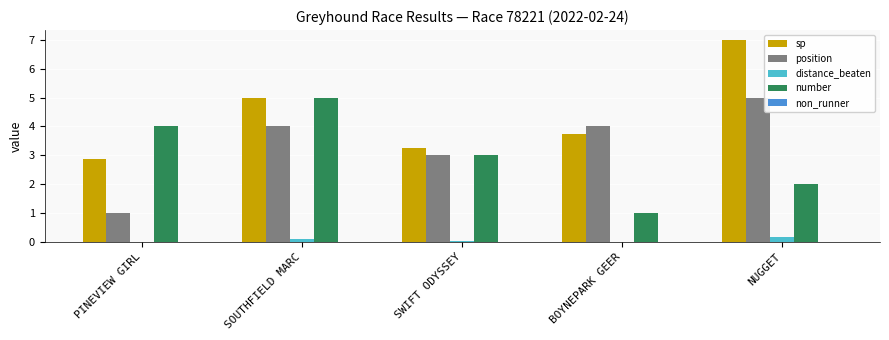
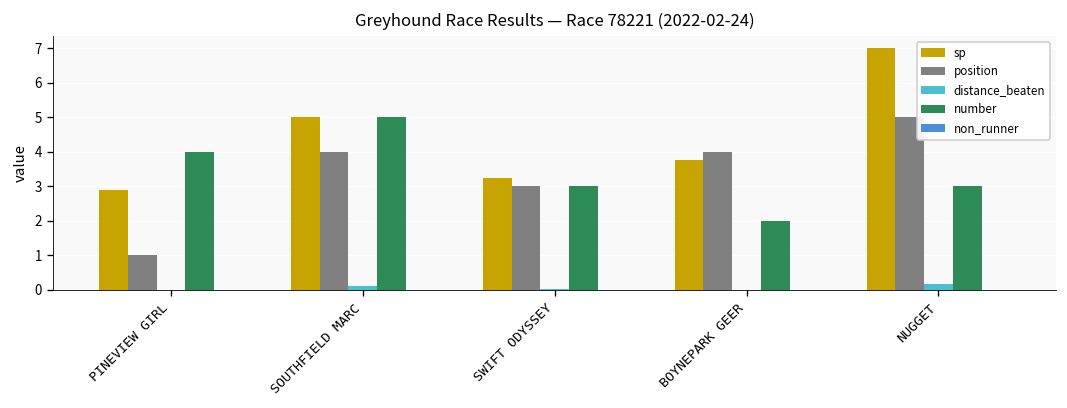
number, BOYNEPARK GEER: 1 -> 2
number, NUGGET: 2 -> 3
